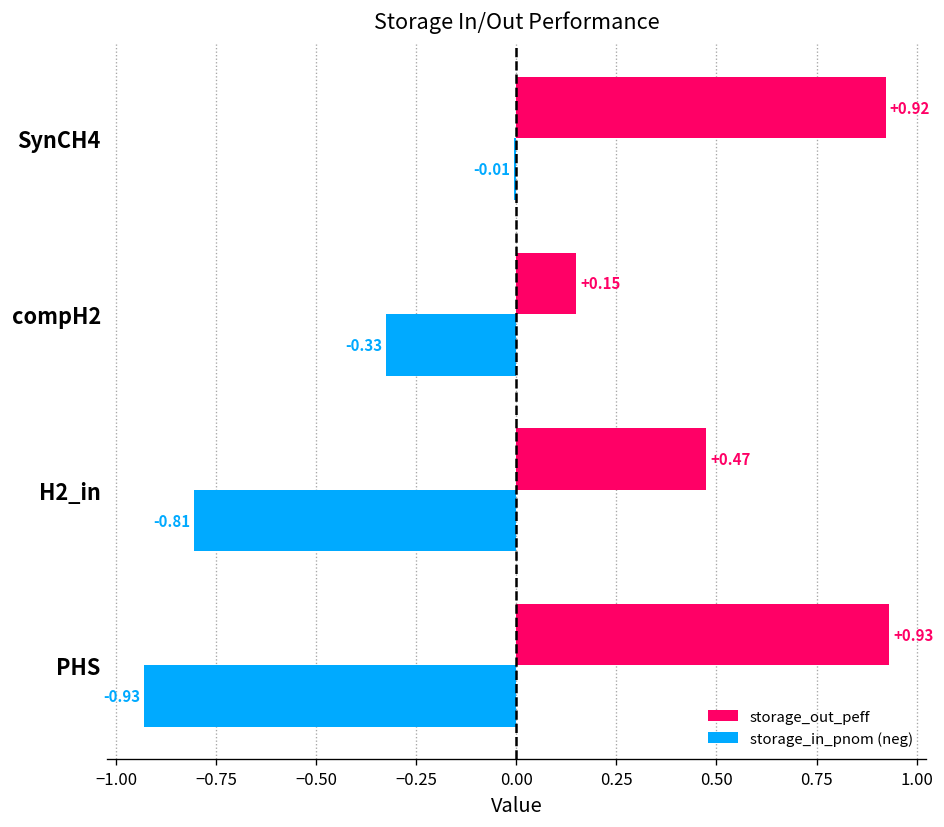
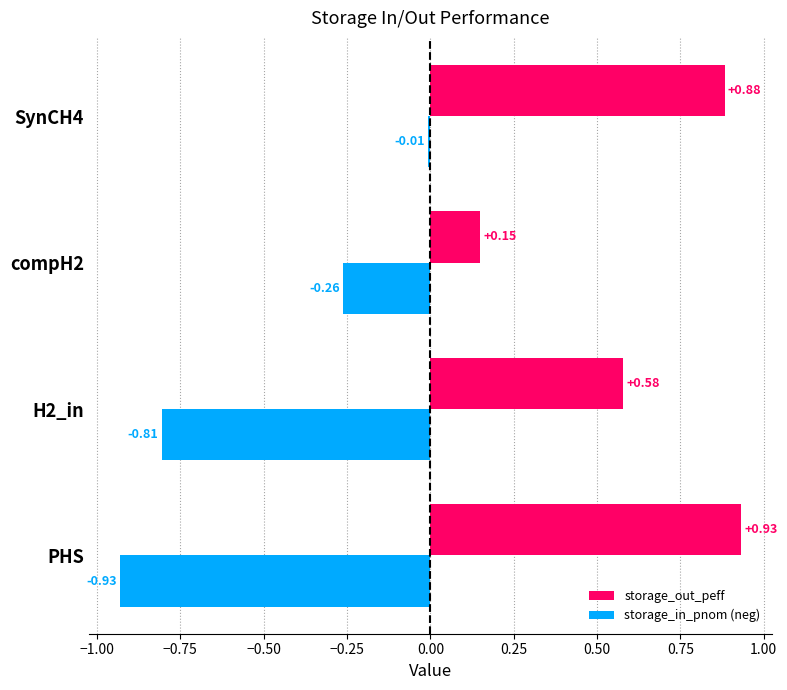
storage_out_peff, SynCH4: +0.92 -> +0.88
storage_in_pnom (neg), compH2: -0.33 -> -0.26
storage_out_peff, H2_in: +0.47 -> +0.58
